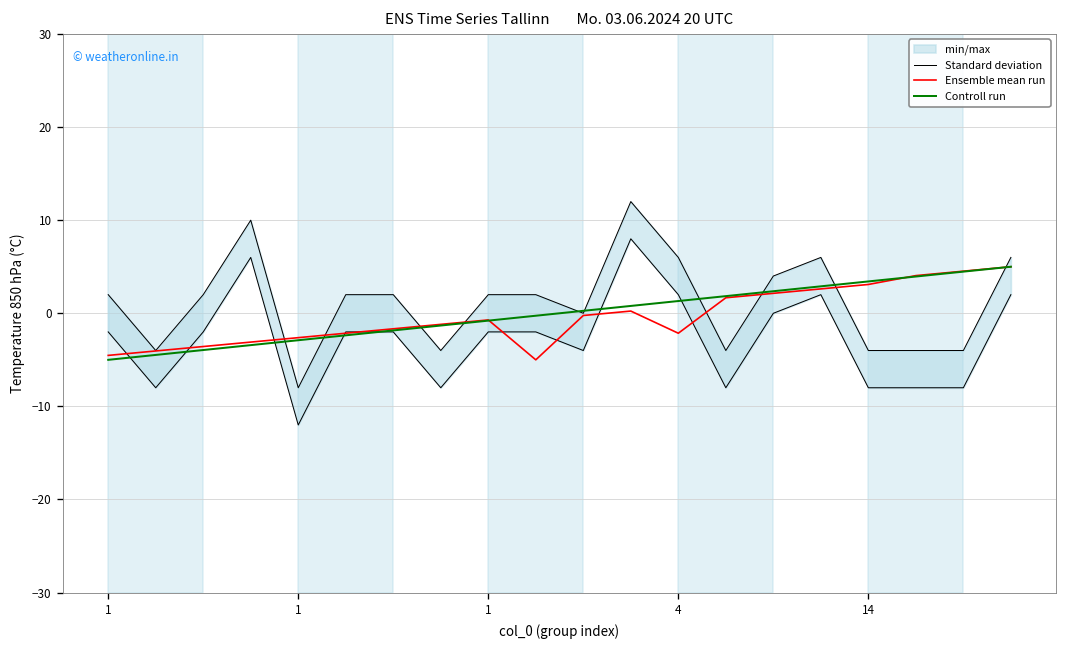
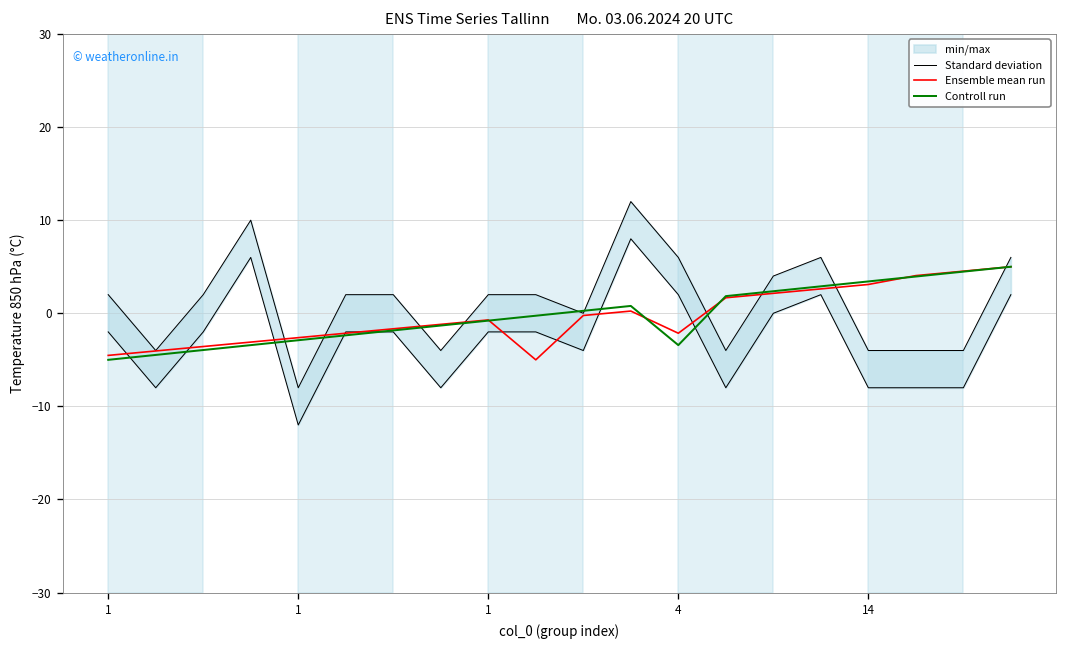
Controll run, 4: 1 -> -3
